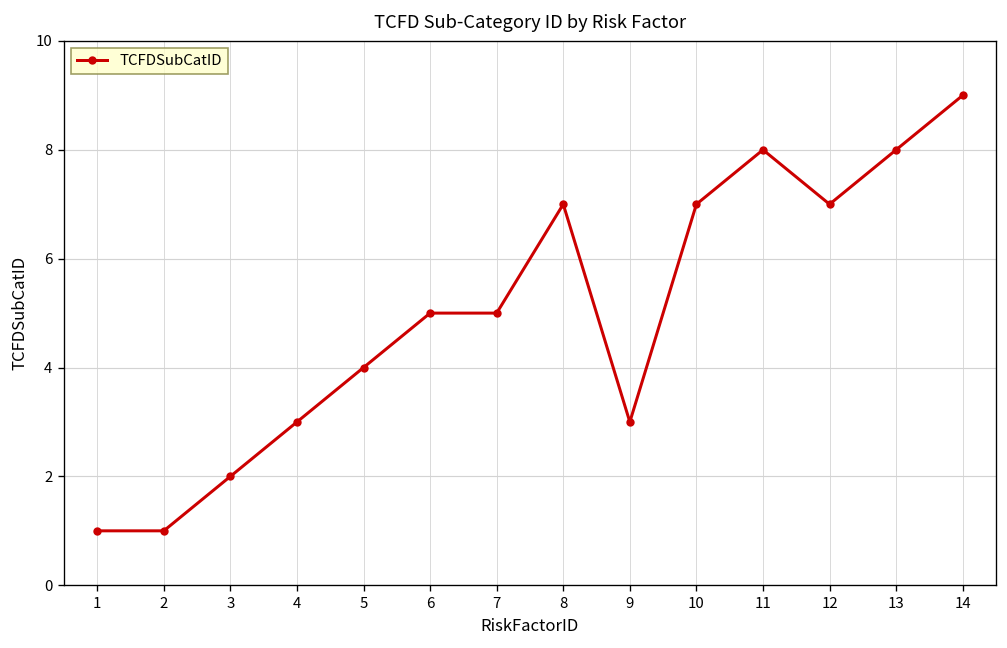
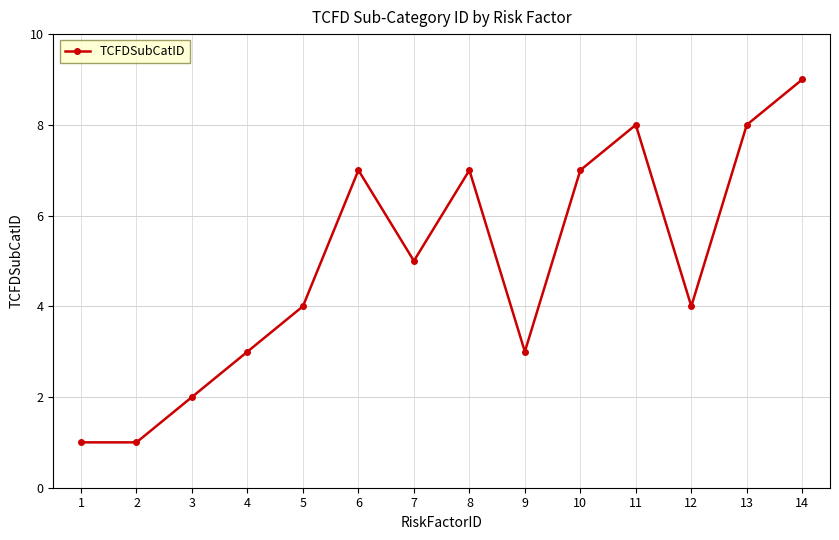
6: 5 -> 7
12: 7 -> 4
